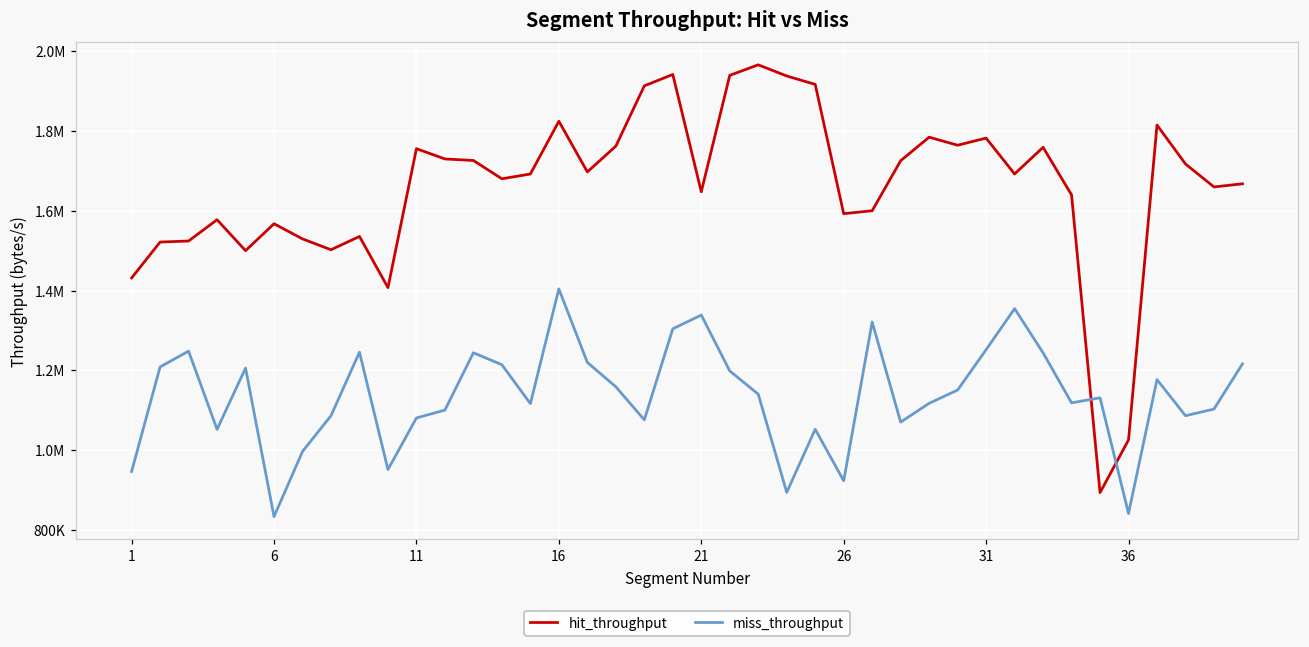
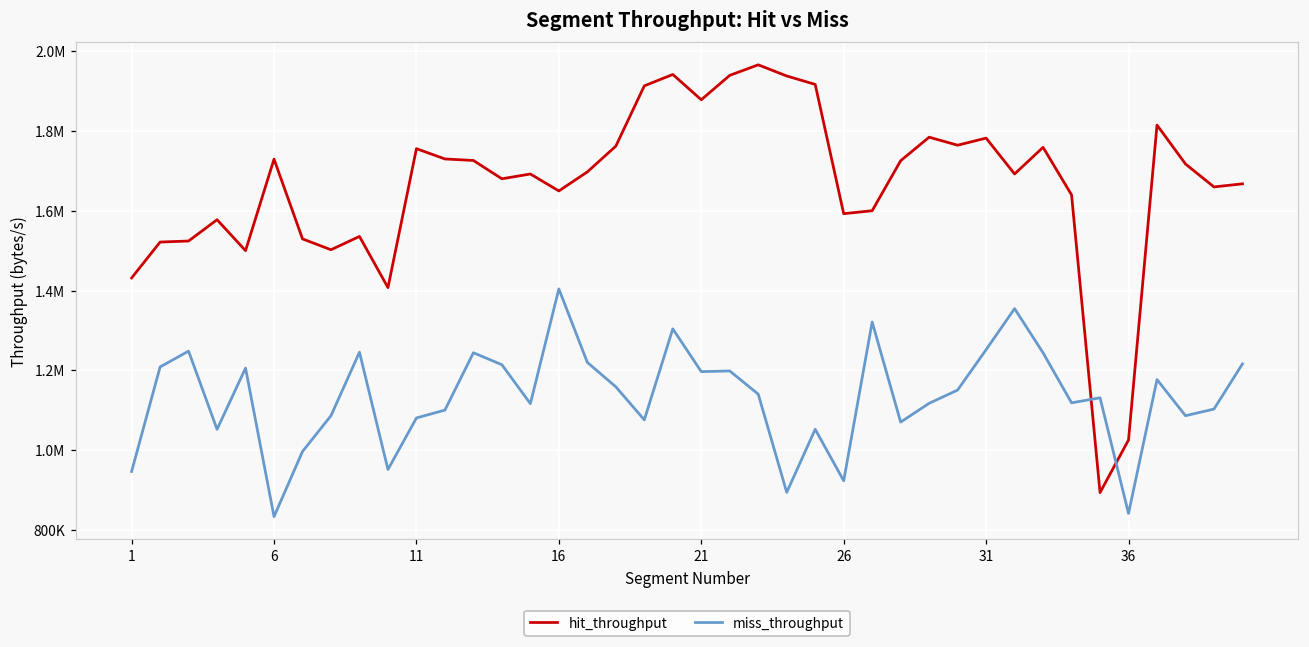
hit_throughput, 6: 1570000 -> 1730000
hit_throughput, 16: 1820000 -> 1650000
hit_throughput, 21: 1650000 -> 1880000
miss_throughput, 21: 1340000 -> 1200000
